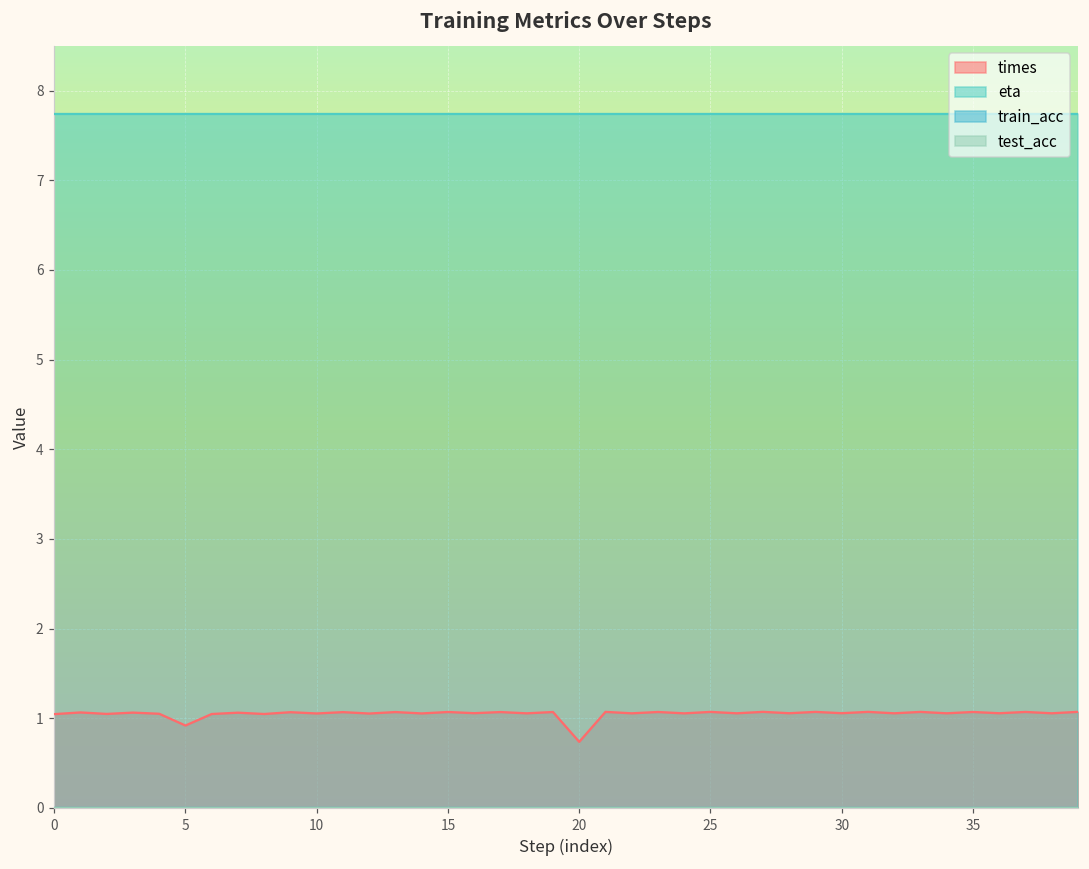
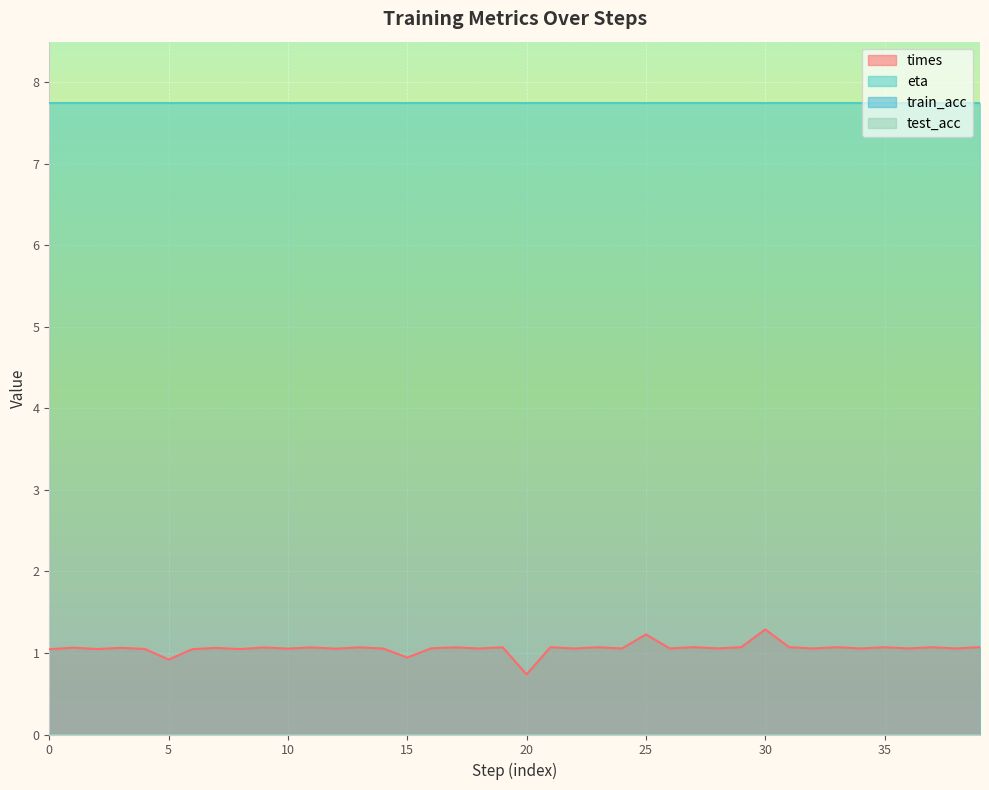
times, 15: 1.1 -> 0.9
times, 25: 1.1 -> 1.2
times, 30: 1.1 -> 1.3
